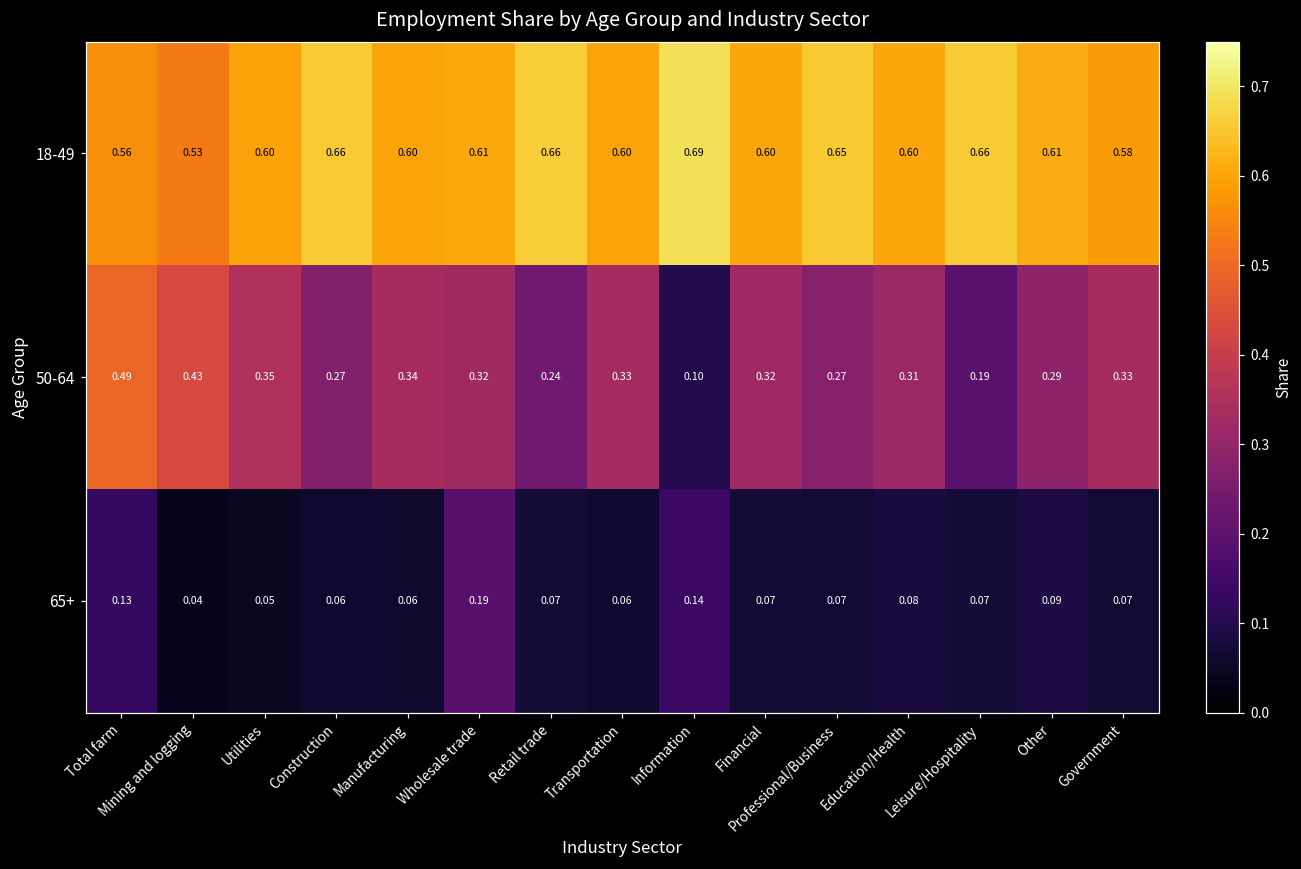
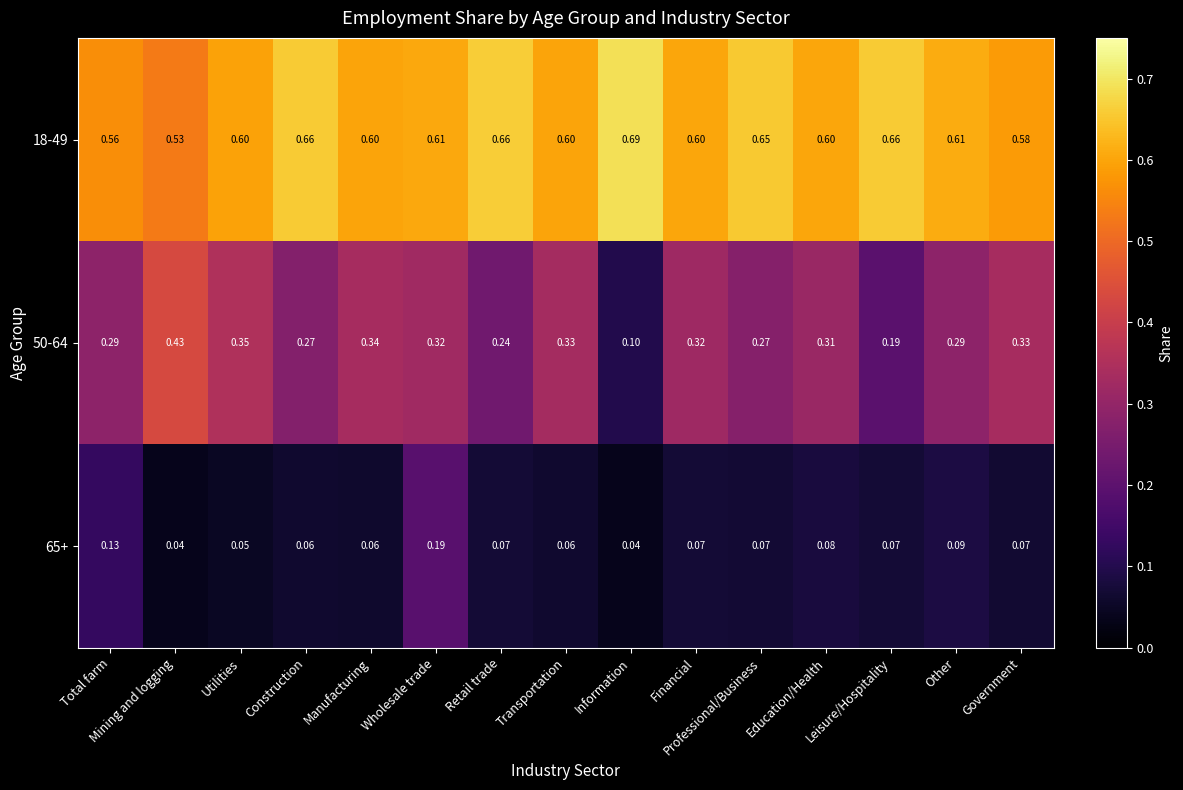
50-64, Total farm: 0.49 -> 0.29
65+, Information: 0.14 -> 0.04
